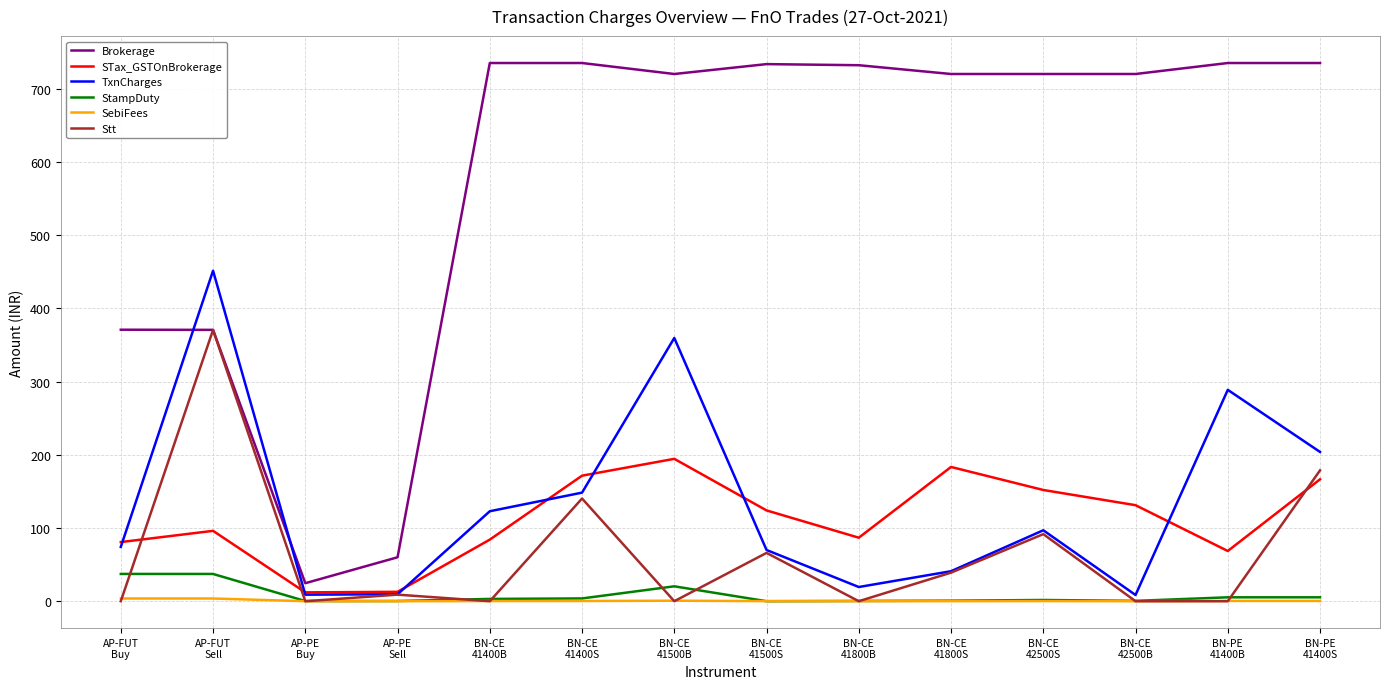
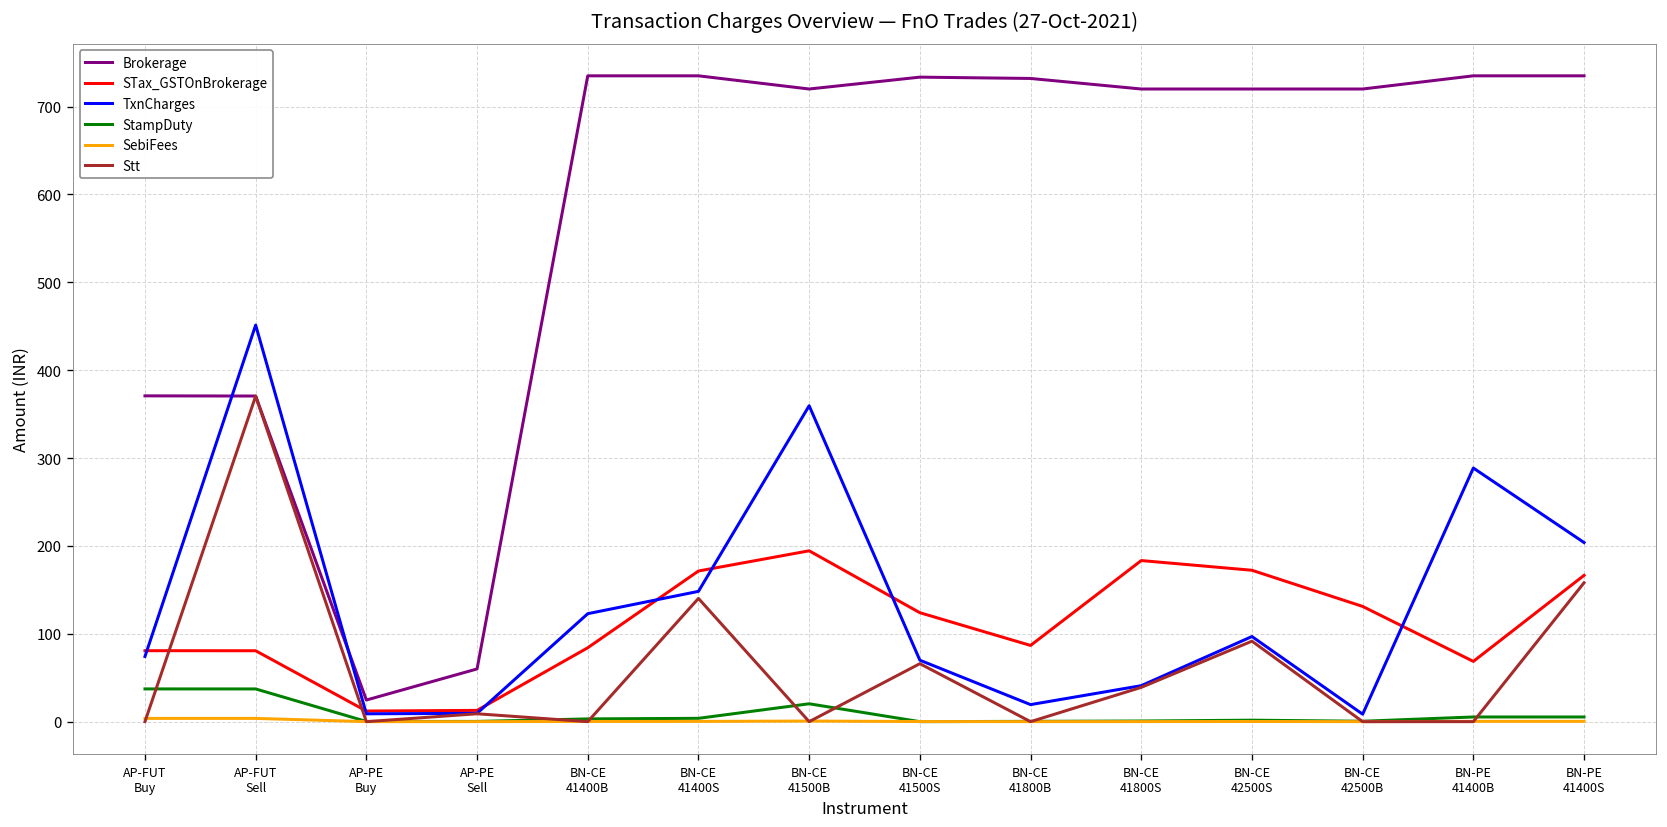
STax_GSTOnBrokerage, AP-FUT Sell: 100 -> 80
STax_GSTOnBrokerage, BN-CE 42500S: 150 -> 170
Stt, BN-PE 41400S: 180 -> 160
